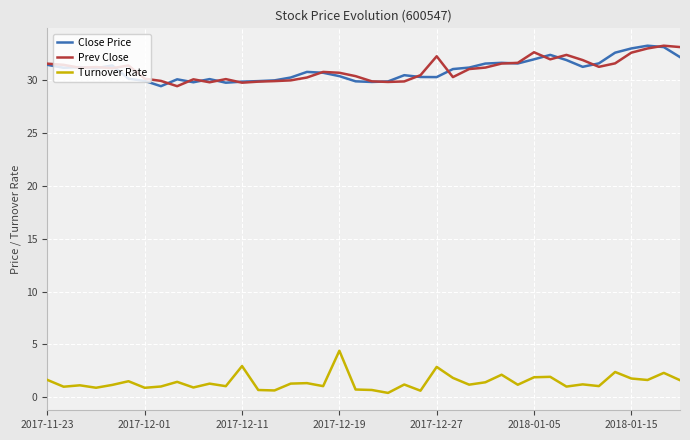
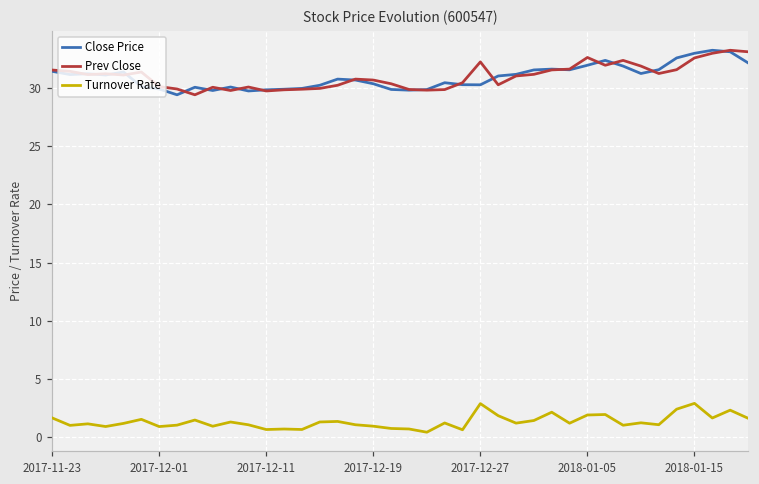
Turnover Rate, 2017-12-11: 3.0 -> 0.6
Turnover Rate, 2017-12-19: 4.4 -> 0.9
Turnover Rate, 2018-01-15: 1.8 -> 2.9
